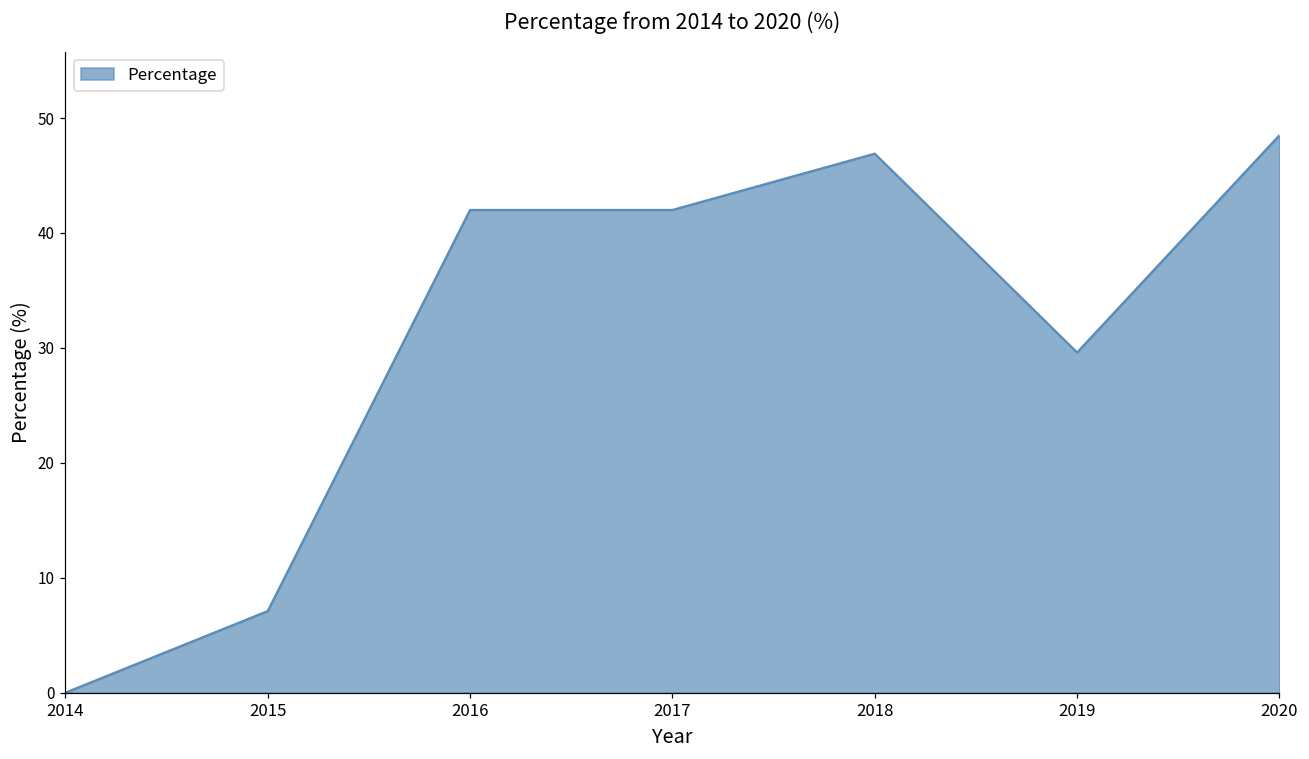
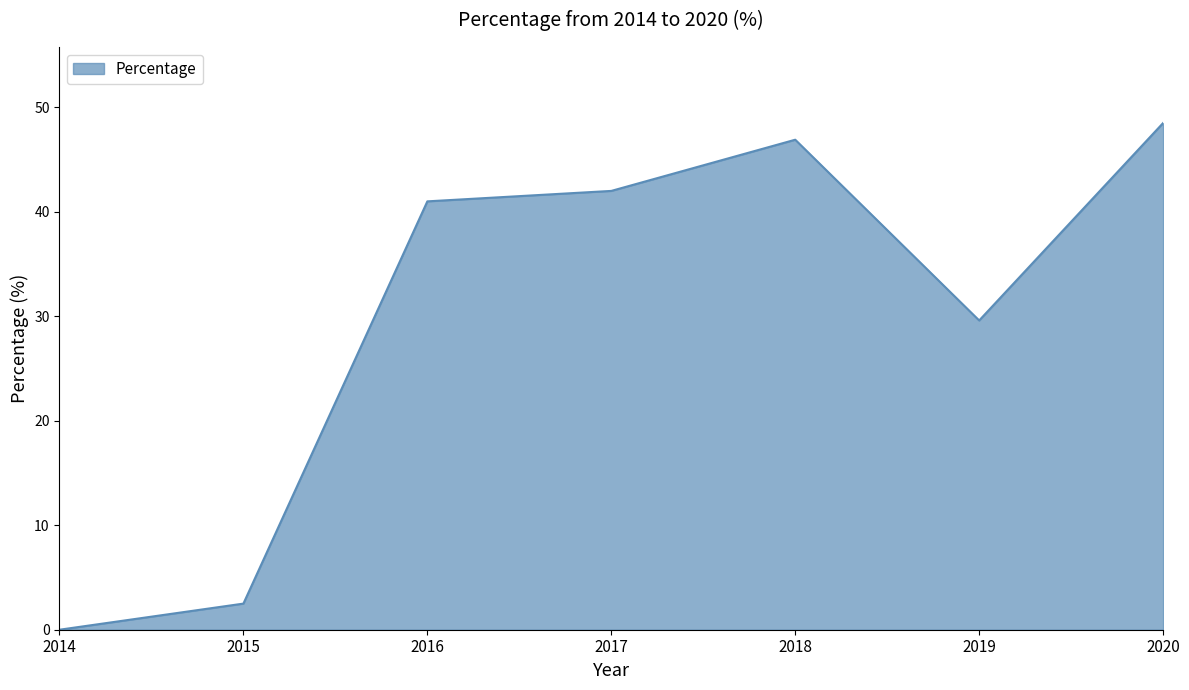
2015: 7.1 -> 2.5
2016: 42 -> 41
